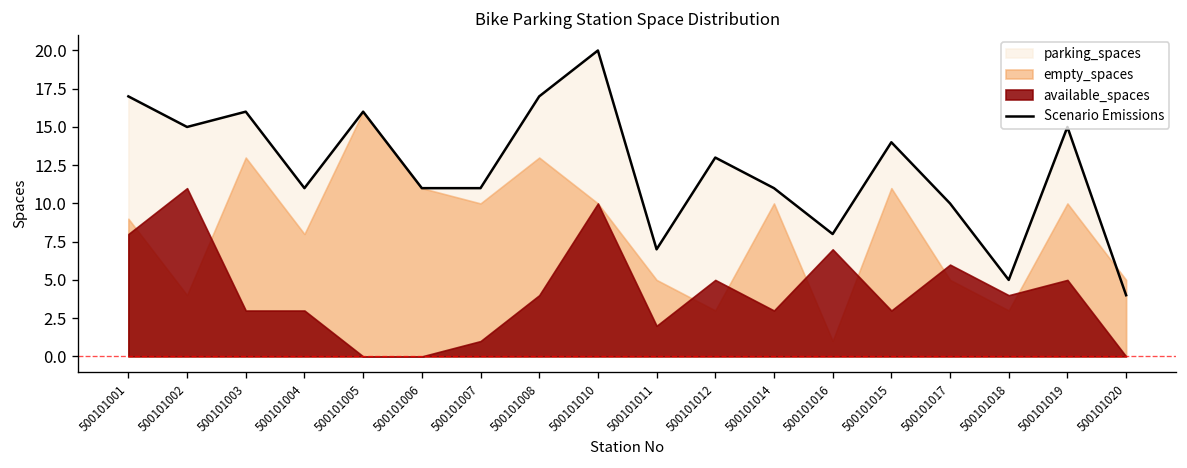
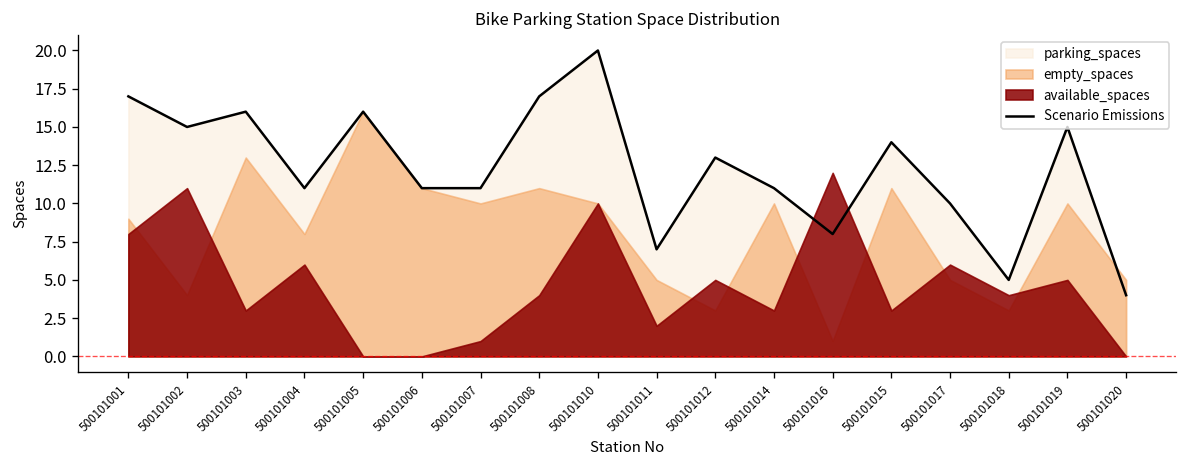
available_spaces, 500101004: 3 -> 6
empty_spaces, 500101008: 13 -> 11
available_spaces, 500101016: 7 -> 12
